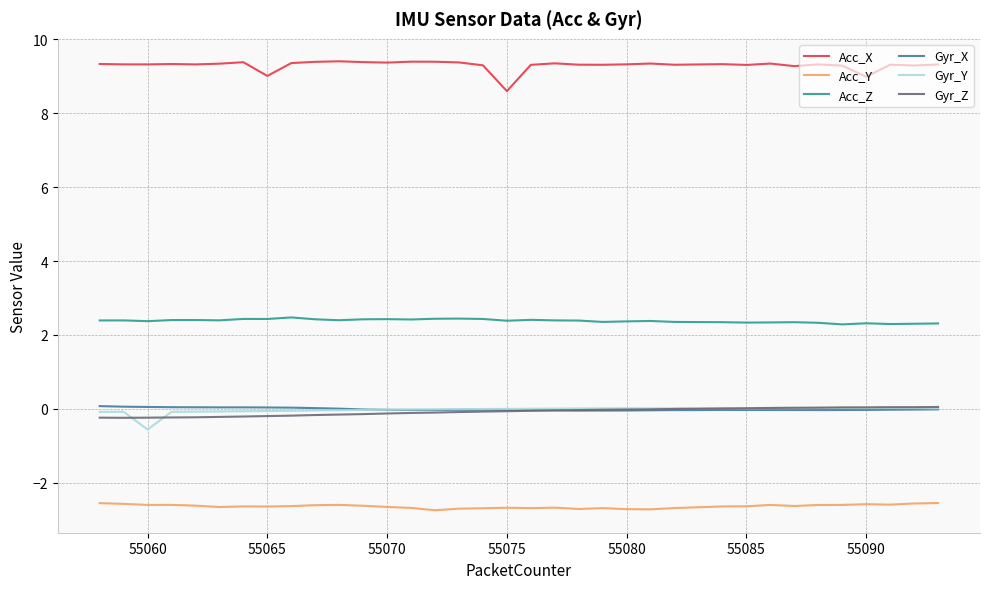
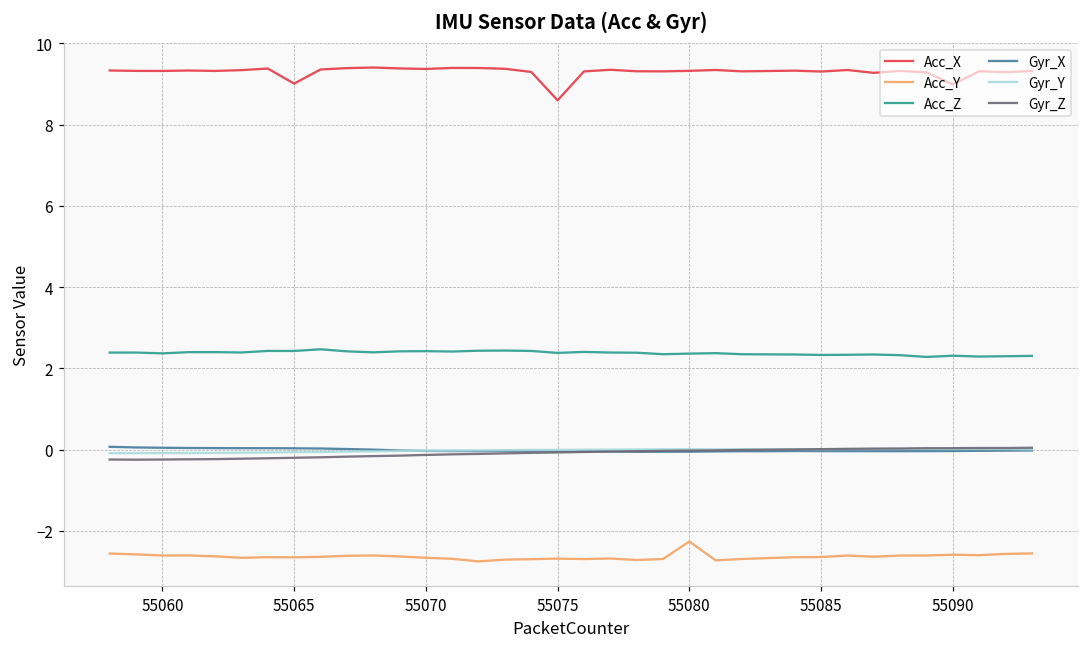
Gyr_Y, 55060: -0.6 -> -0.1
Acc_Y, 55080: -2.7 -> -2.3
